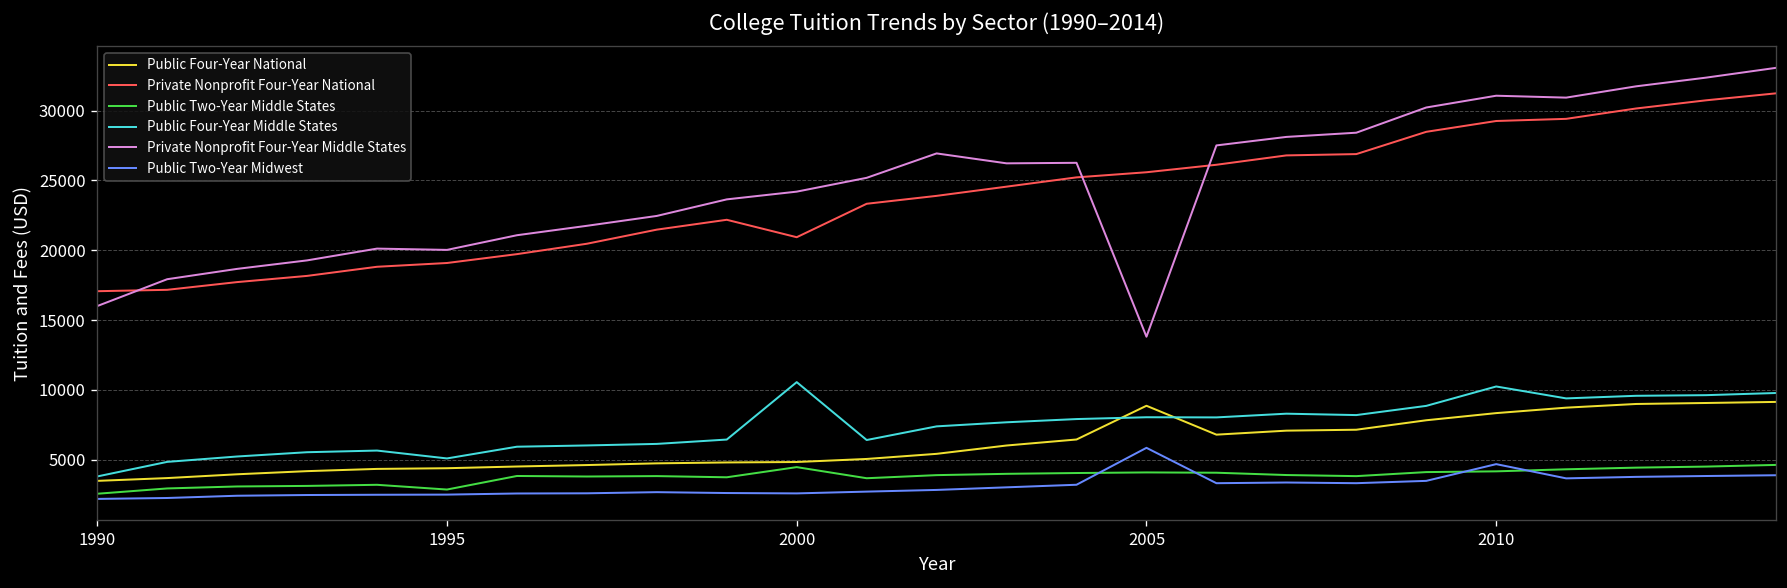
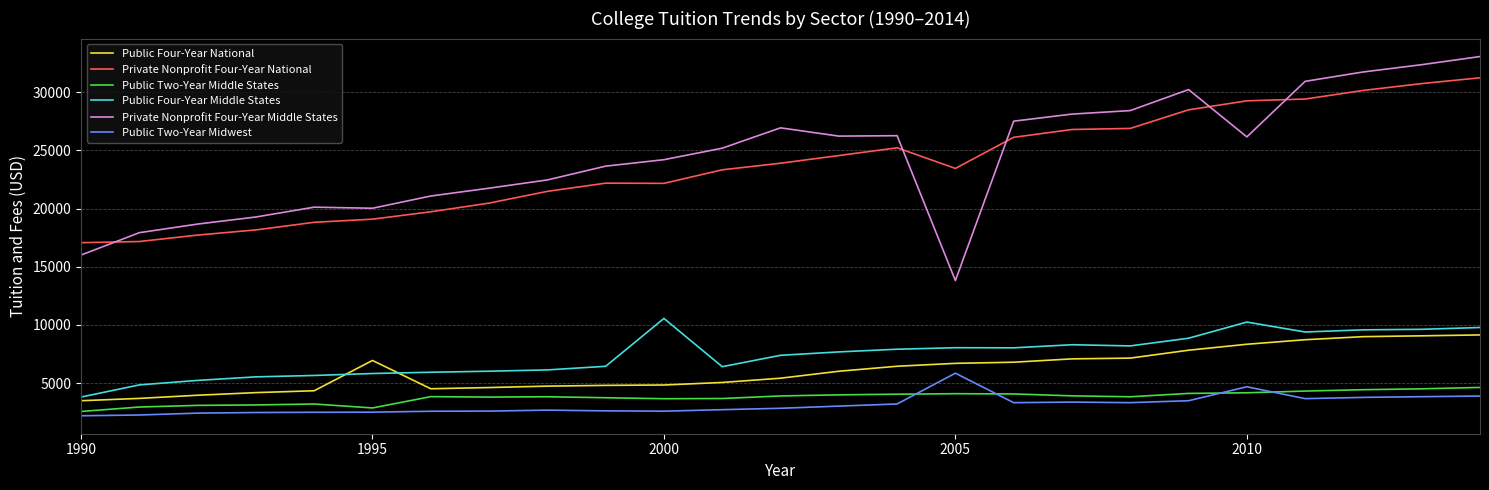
Public Four-Year National, 1995: 4400 -> 6900
Public Four-Year Middle States, 1995: 5100 -> 5800
Private Nonprofit Four-Year National, 2000: 20900 -> 22200
Public Two-Year Middle States, 2000: 4500 -> 3700
Public Four-Year National, 2005: 8900 -> 6700
Private Nonprofit Four-Year National, 2005: 25600 -> 23400
Private Nonprofit Four-Year Middle States, 2010: 31100 -> 26200
